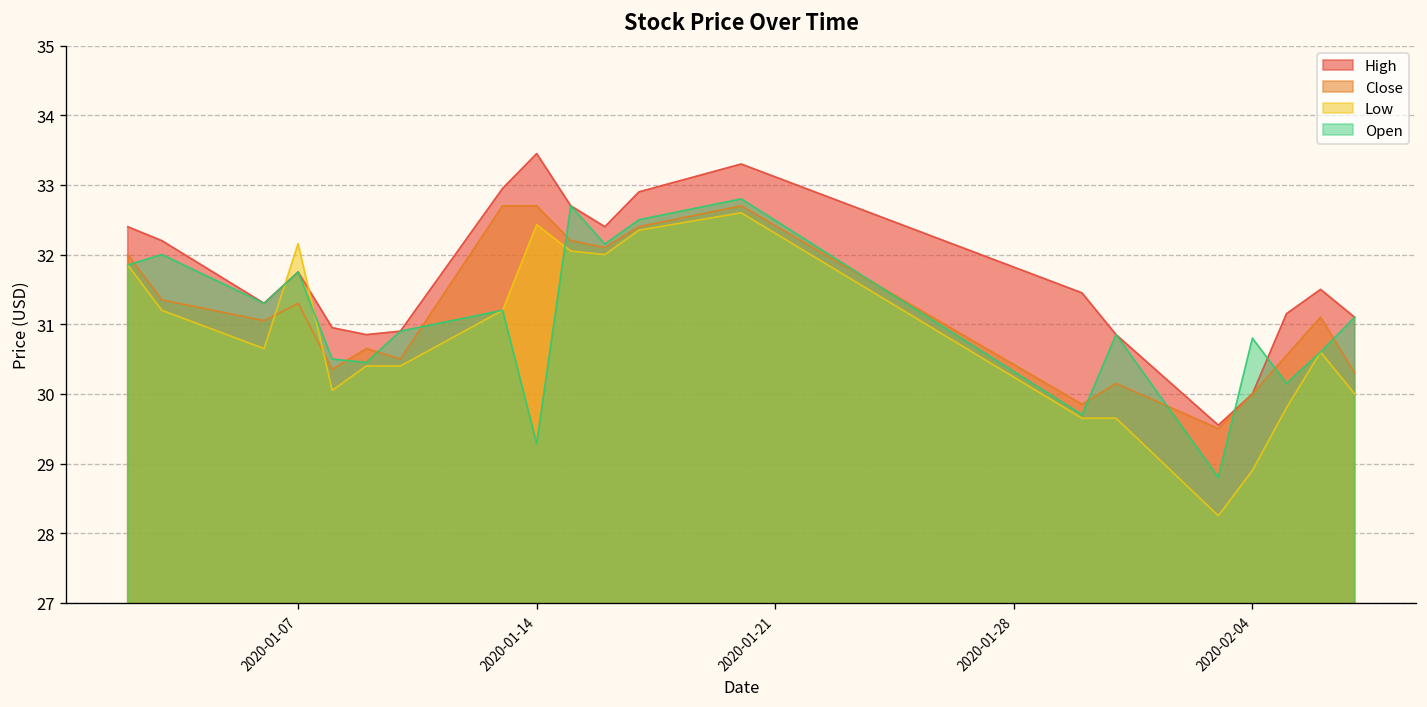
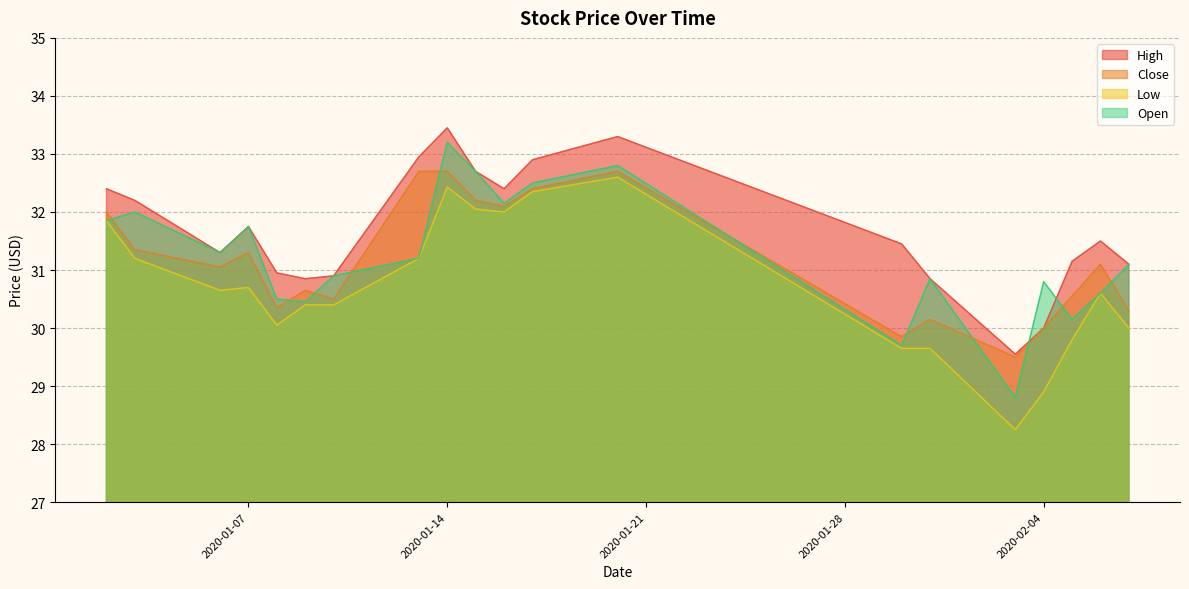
Low, 2020-01-07: 32.2 -> 30.7
Open, 2020-01-14: 29.3 -> 33.2
